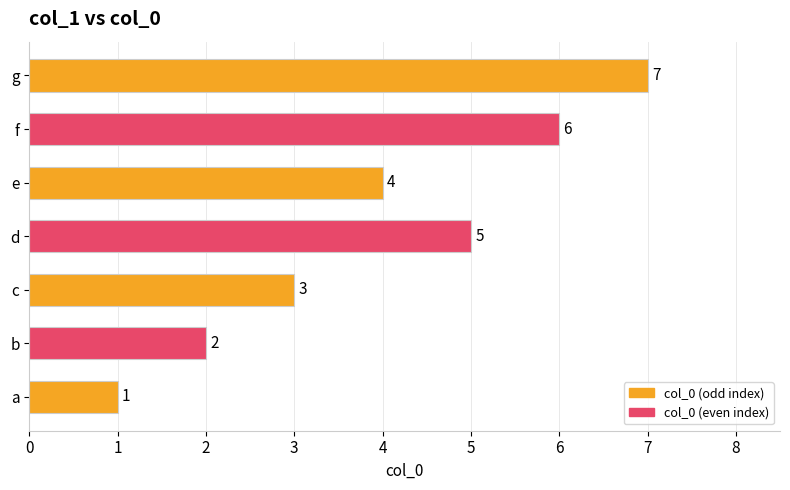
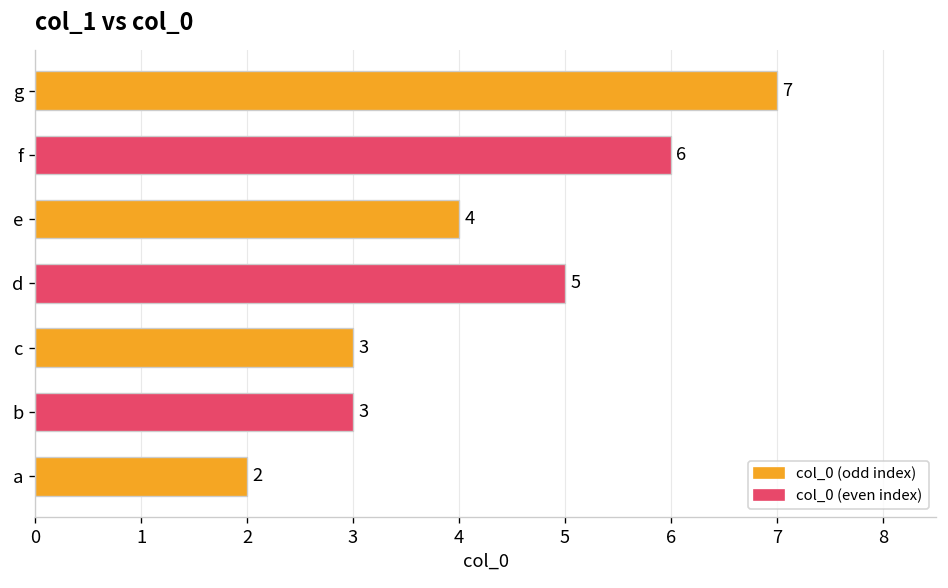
b: 2 -> 3
a: 1 -> 2
